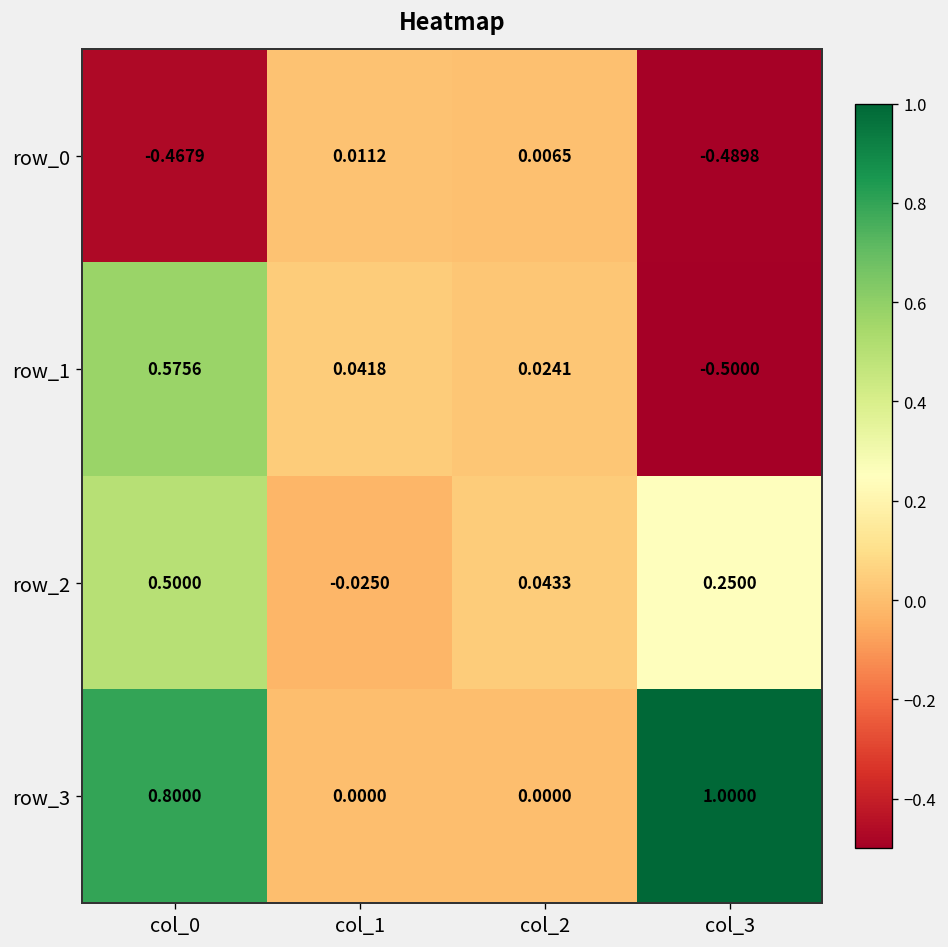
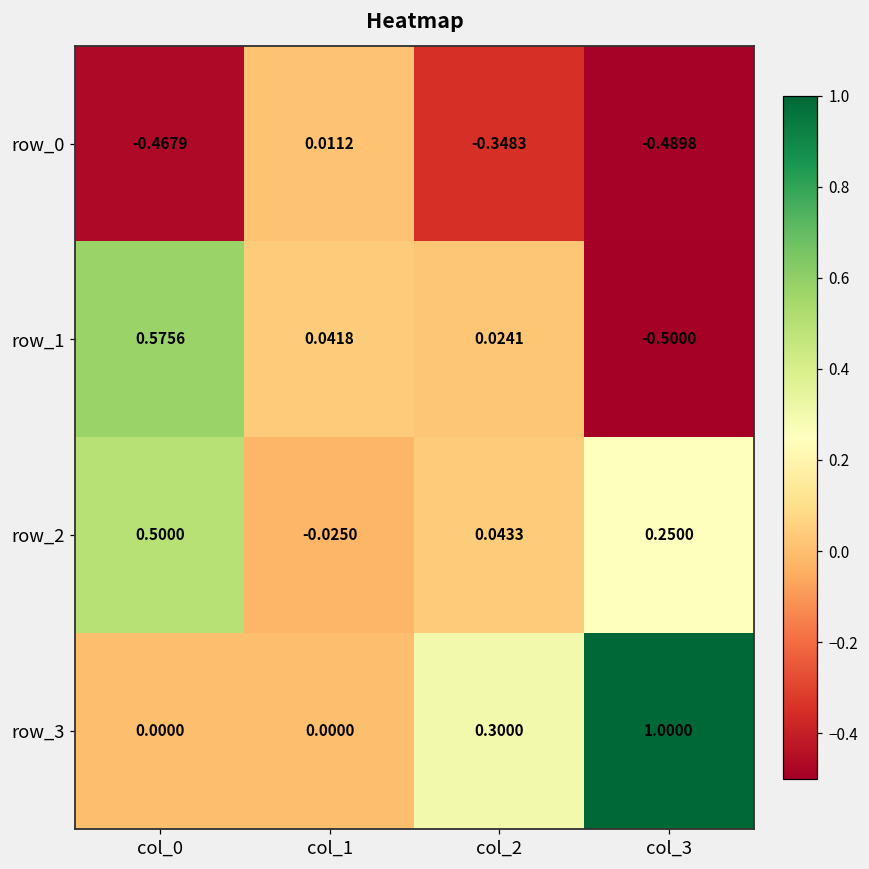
row_0, col_2: 0.0065 -> -0.3483
row_3, col_0: 0.8000 -> 0.0000
row_3, col_2: 0.0000 -> 0.3000
